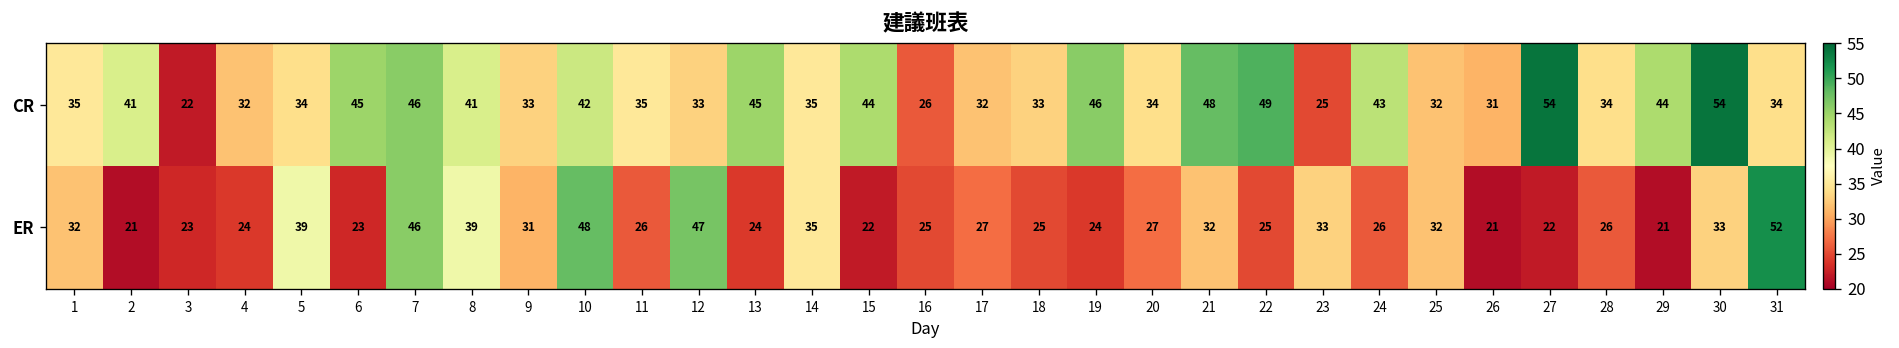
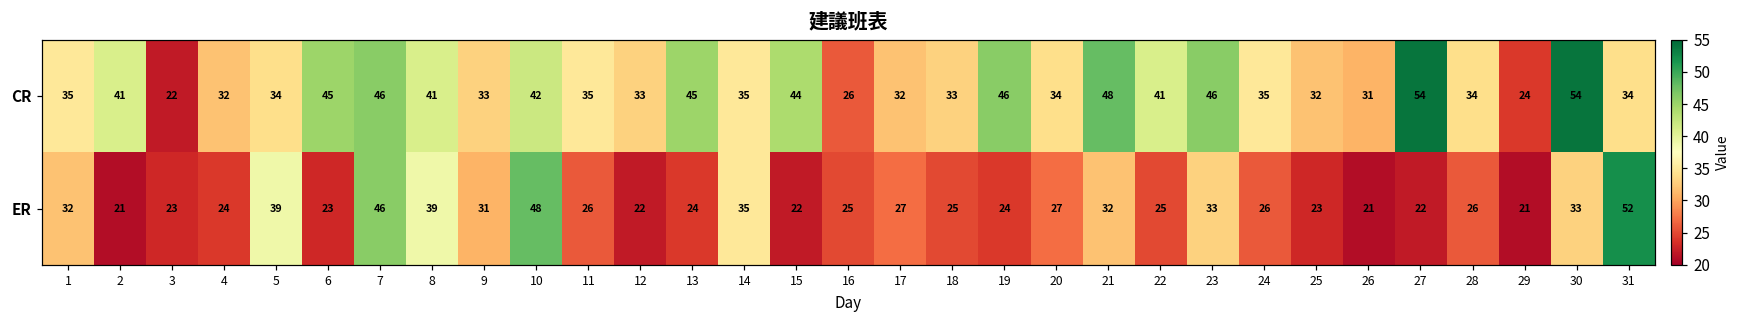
CR, 22: 49 -> 41
CR, 23: 25 -> 46
CR, 24: 43 -> 35
CR, 29: 44 -> 24
ER, 12: 47 -> 22
ER, 25: 32 -> 23
